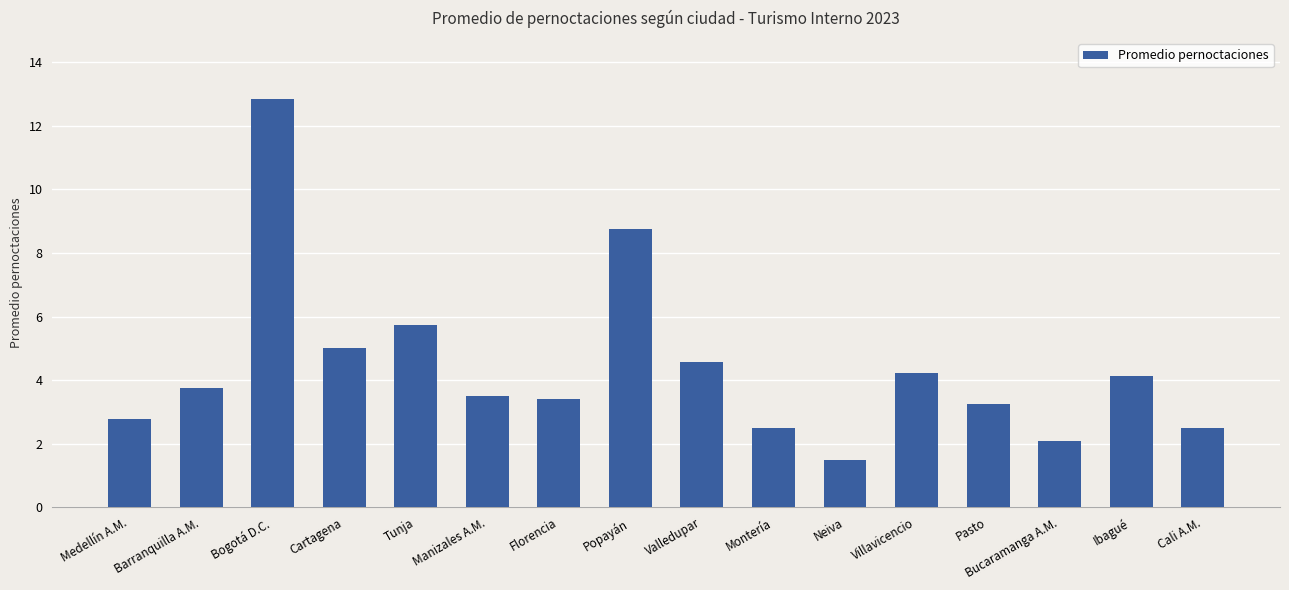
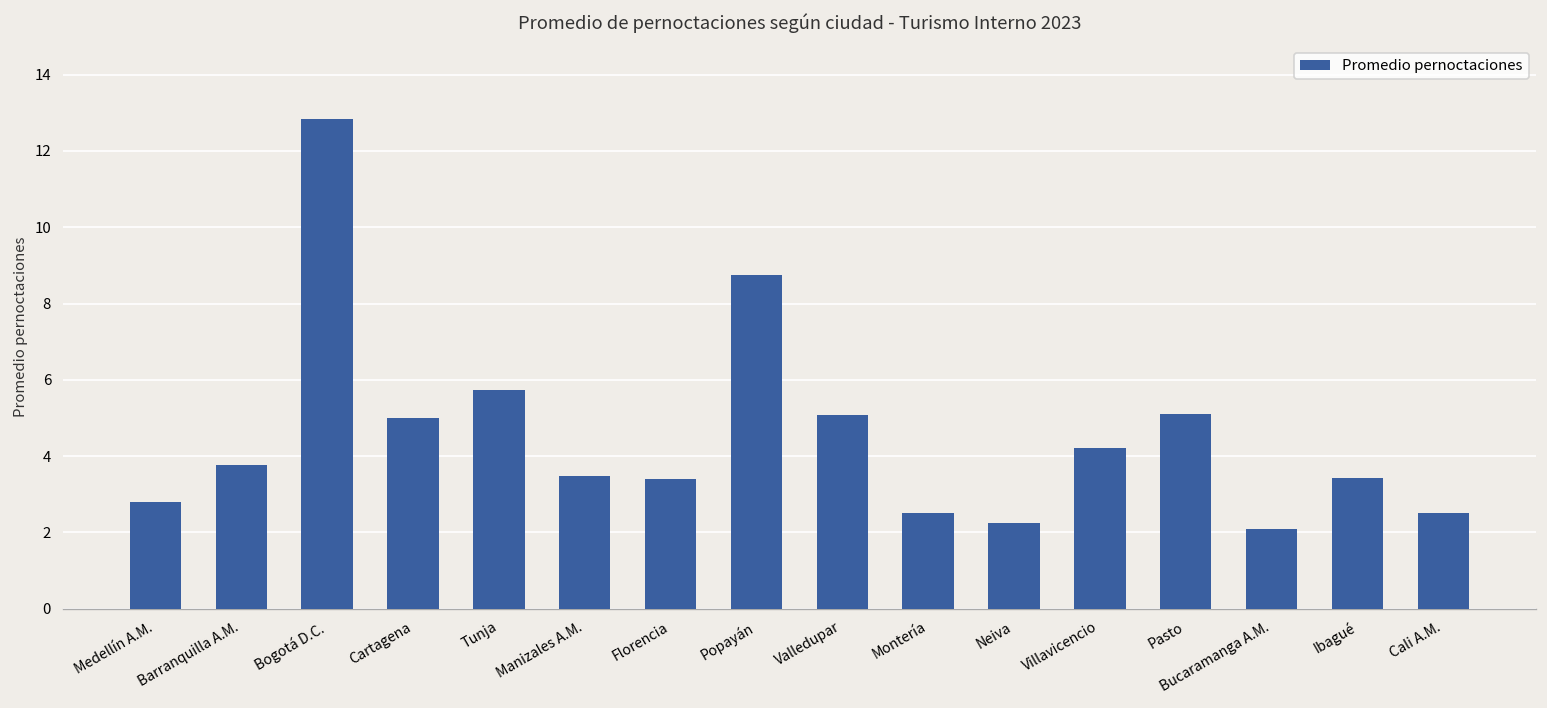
Valledupar: 4.6 -> 5.1
Neiva: 1.5 -> 2.2
Pasto: 3.2 -> 5.1
Ibagué: 4.1 -> 3.4
